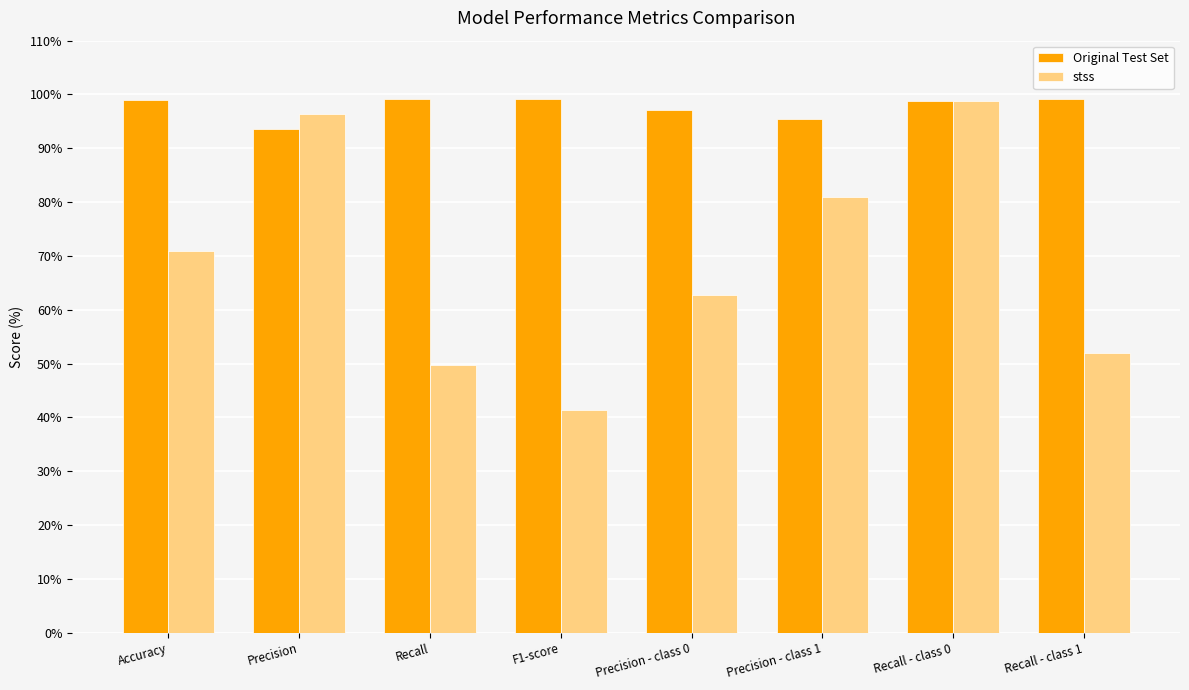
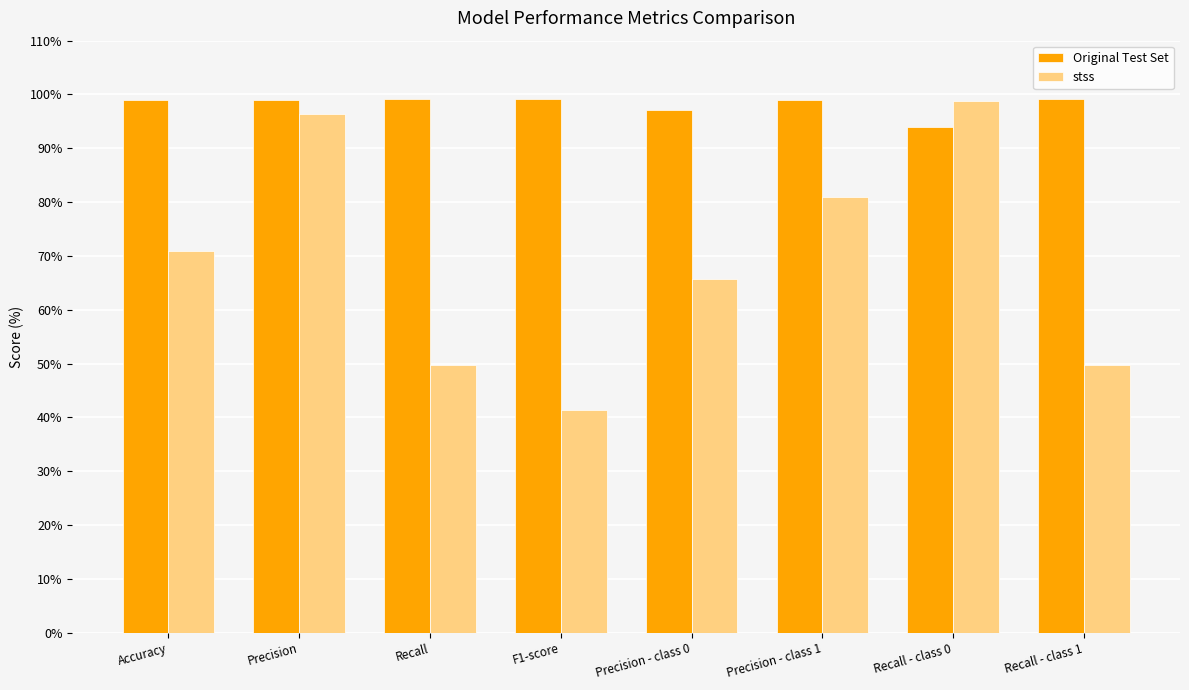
Original Test Set, Precision: 94% -> 99%
stss, Precision - class 0: 63% -> 66%
Original Test Set, Precision - class 1: 95% -> 99%
Original Test Set, Recall - class 0: 99% -> 94%
stss, Recall - class 1: 52% -> 50%
